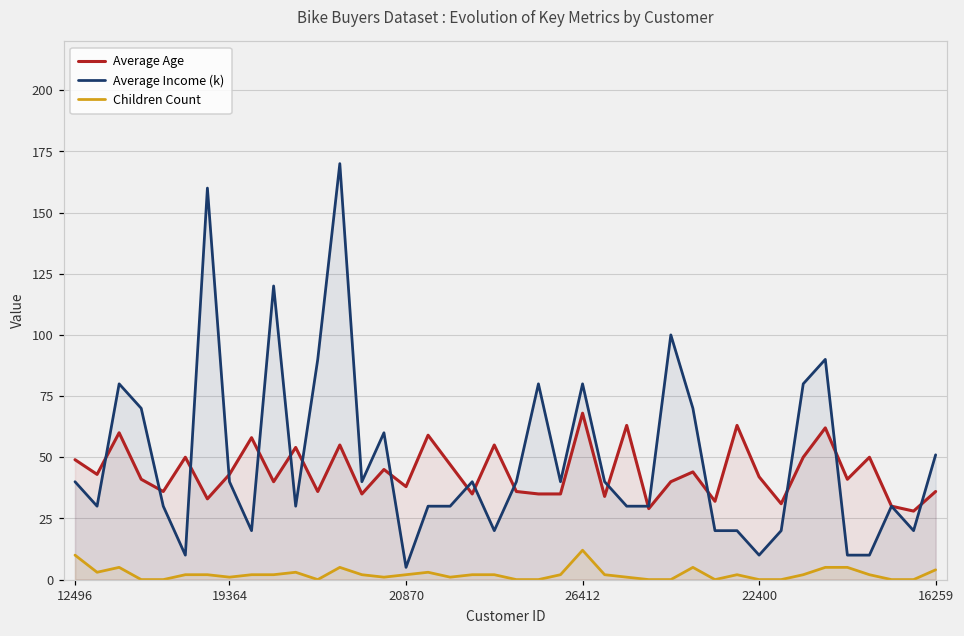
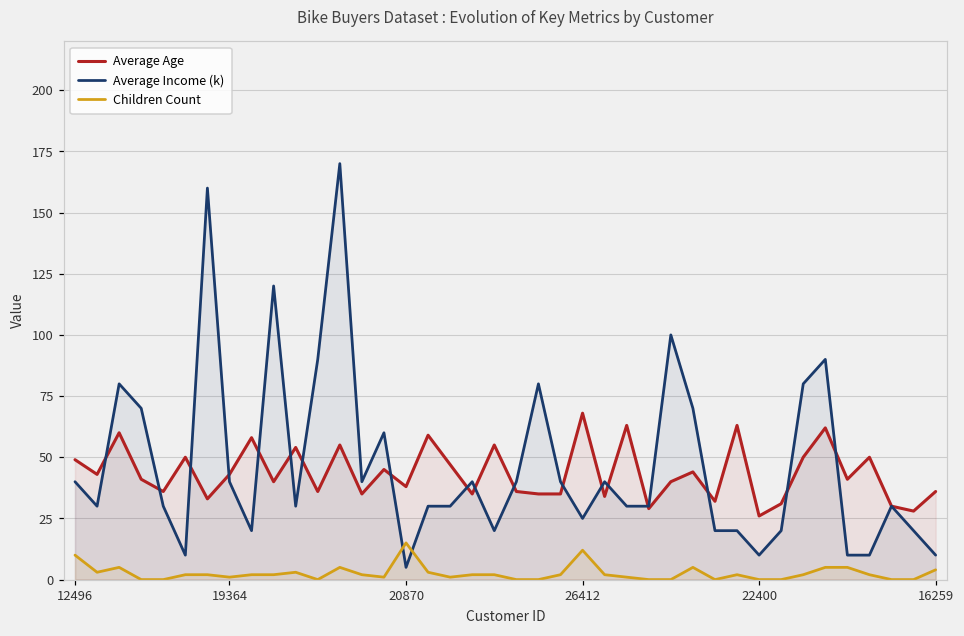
Children Count, 20870: 2 -> 15
Average Income (k), 26412: 80 -> 25
Average Age, 22400: 42 -> 26
Average Income (k), 16259: 51 -> 10
